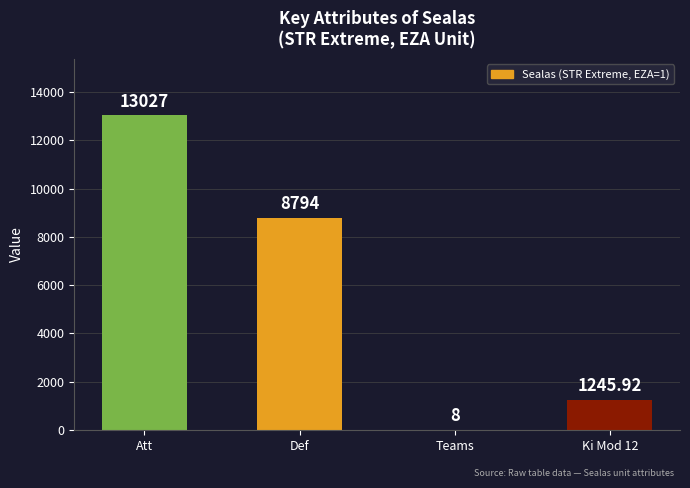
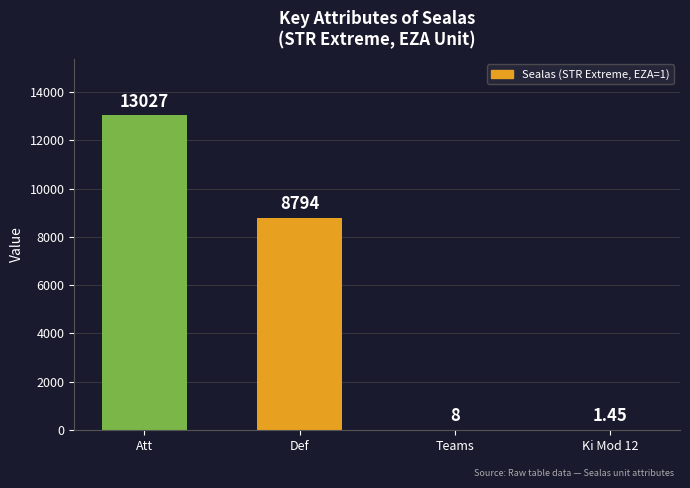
Ki Mod 12: 1245.92 -> 1.45
